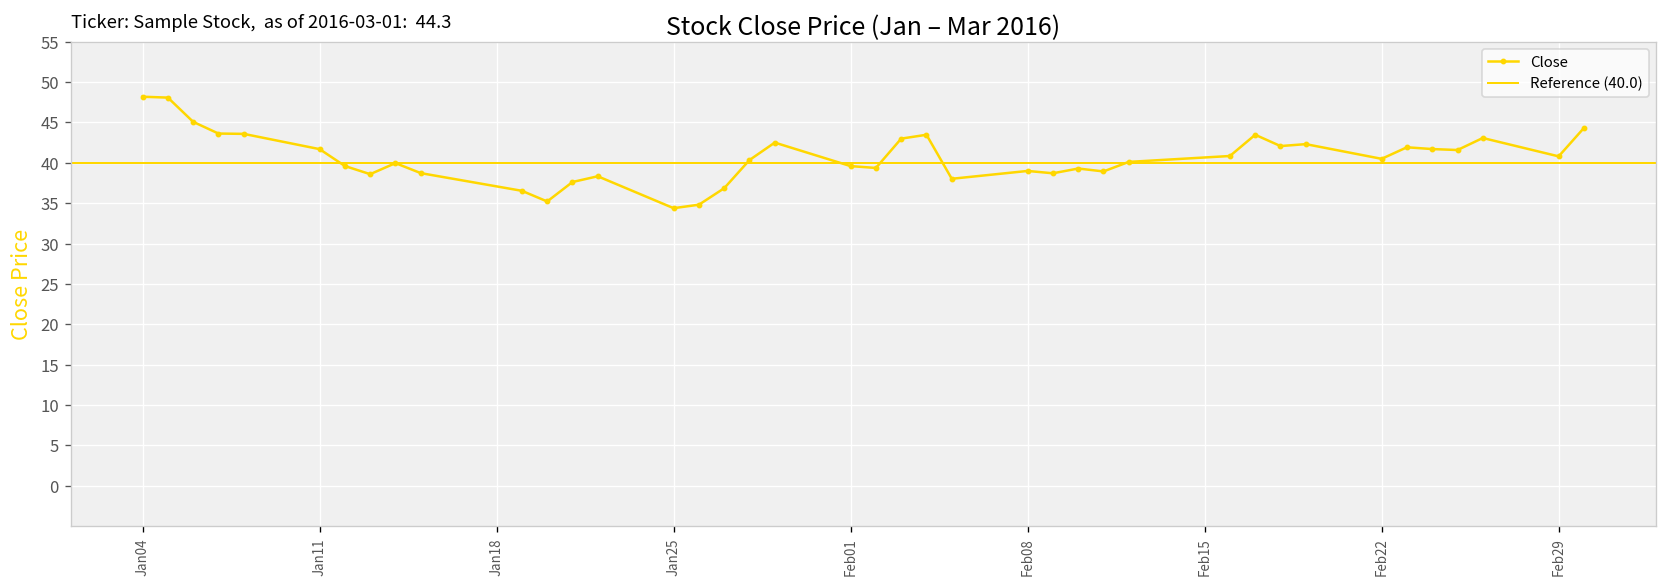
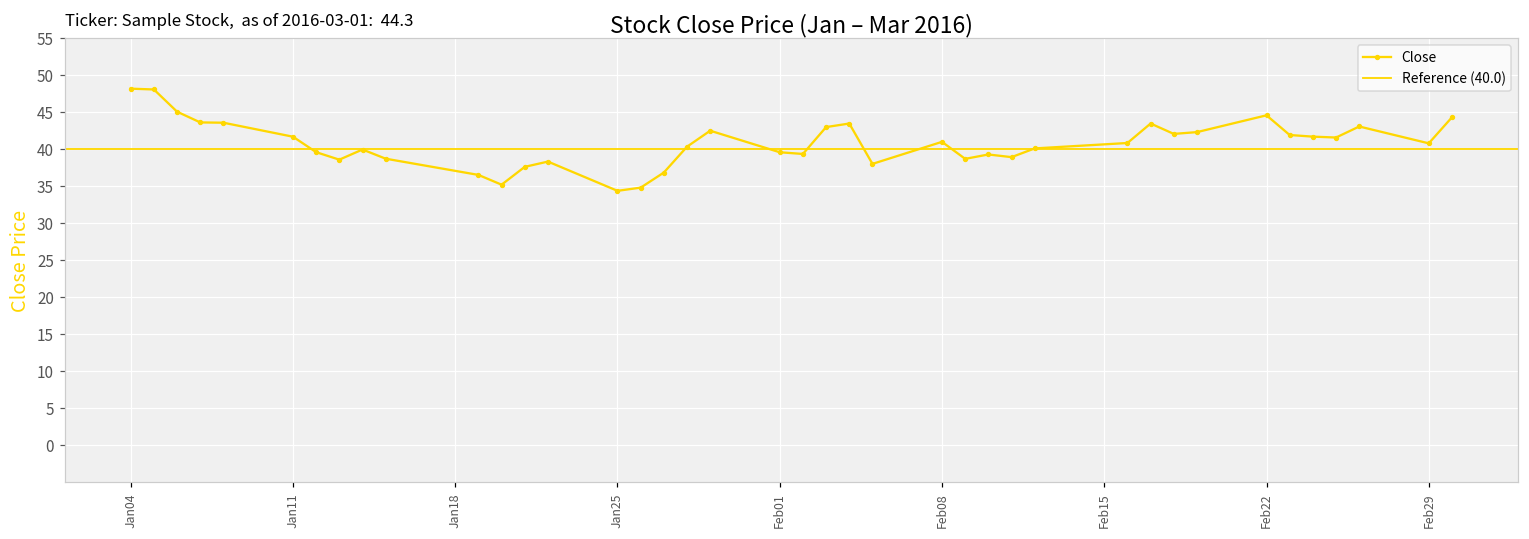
Feb08: 39 -> 41
Feb22: 40 -> 45
